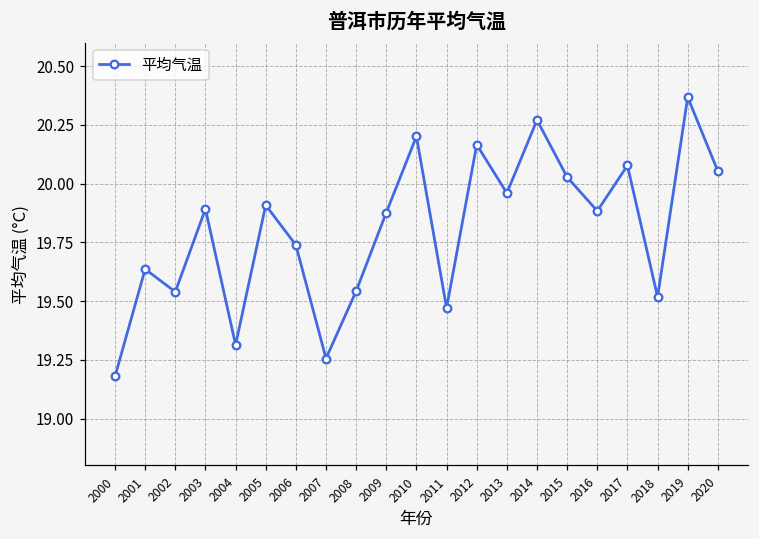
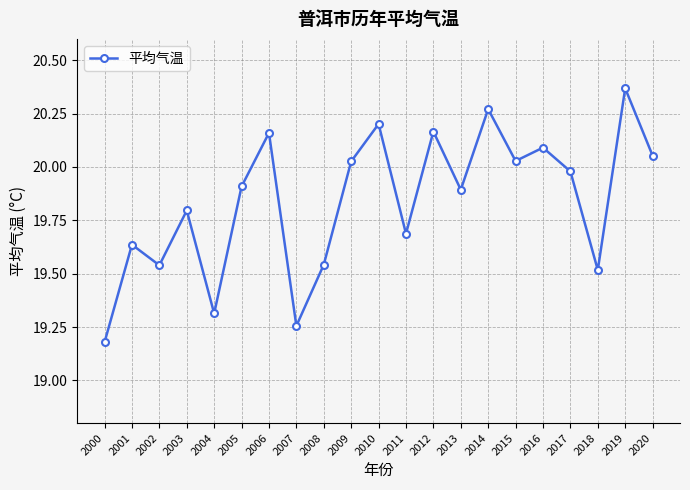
2003: 19.89 -> 19.80
2006: 19.74 -> 20.16
2009: 19.88 -> 20.03
2011: 19.47 -> 19.69
2013: 19.96 -> 19.89
2016: 19.88 -> 20.09
2017: 20.08 -> 19.98
